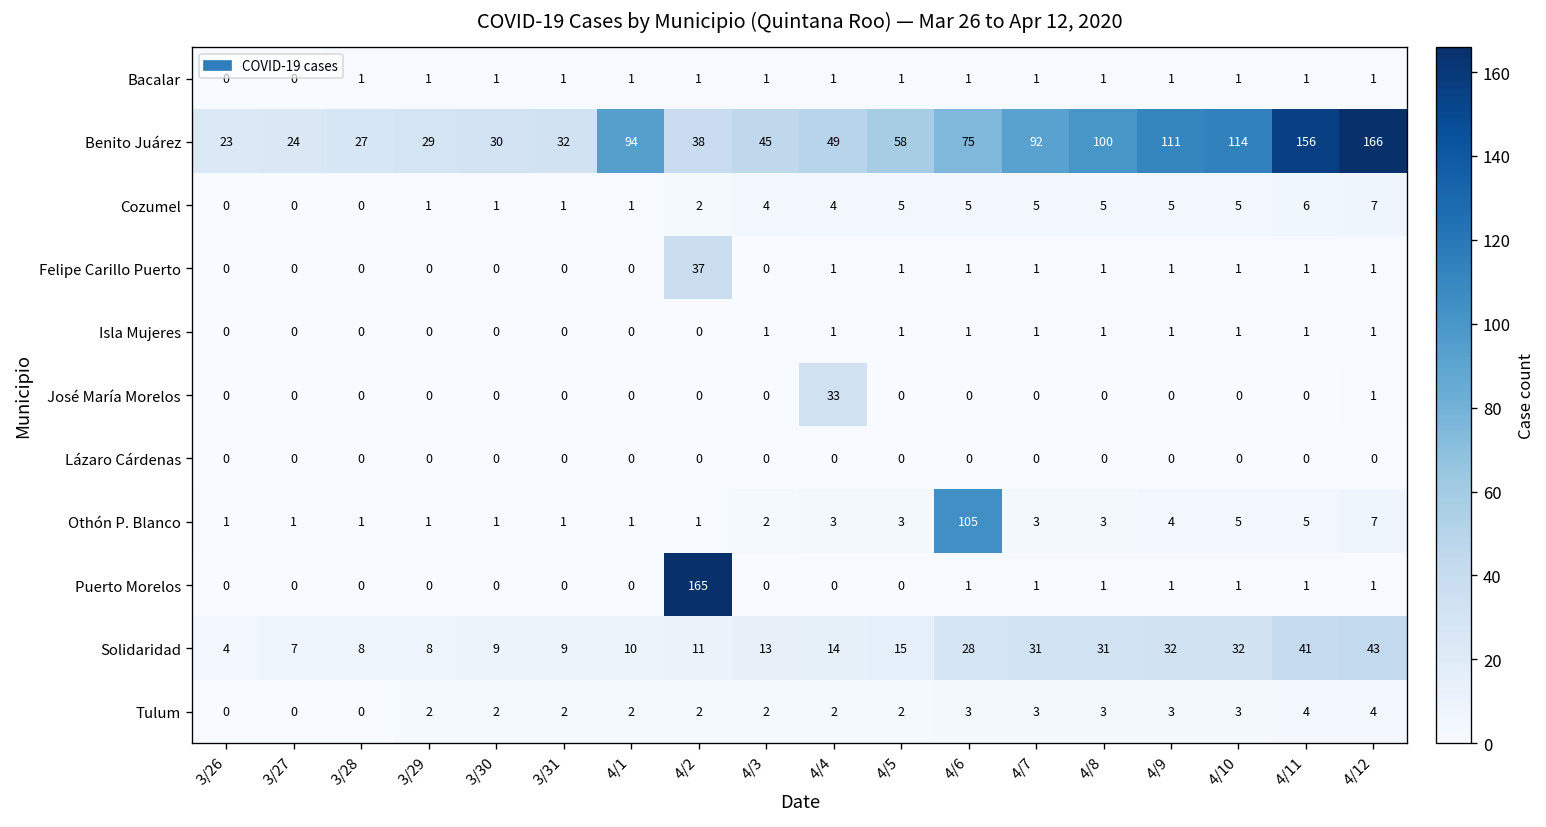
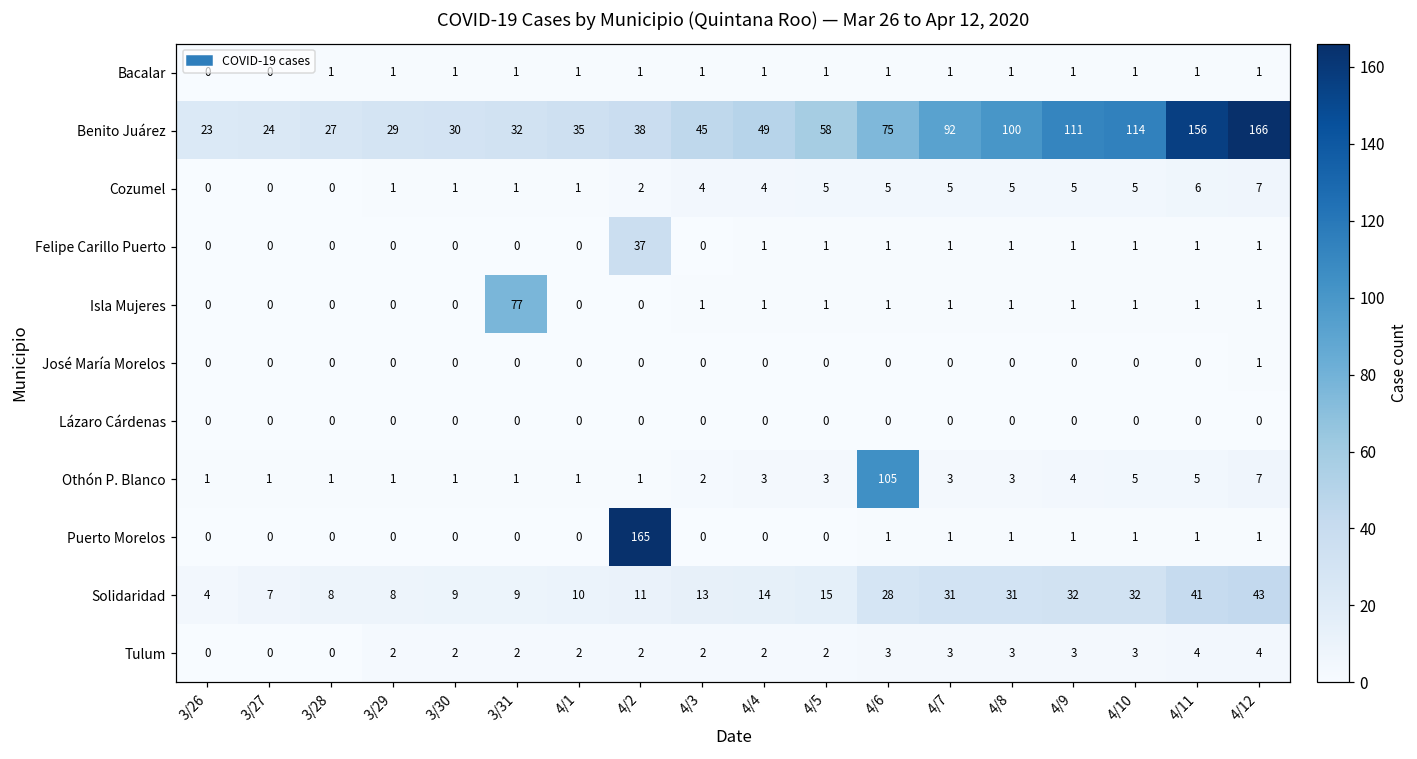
Benito Juárez, 4/1: 94 -> 35
Isla Mujeres, 3/31: 0 -> 77
José María Morelos, 4/4: 33 -> 0
